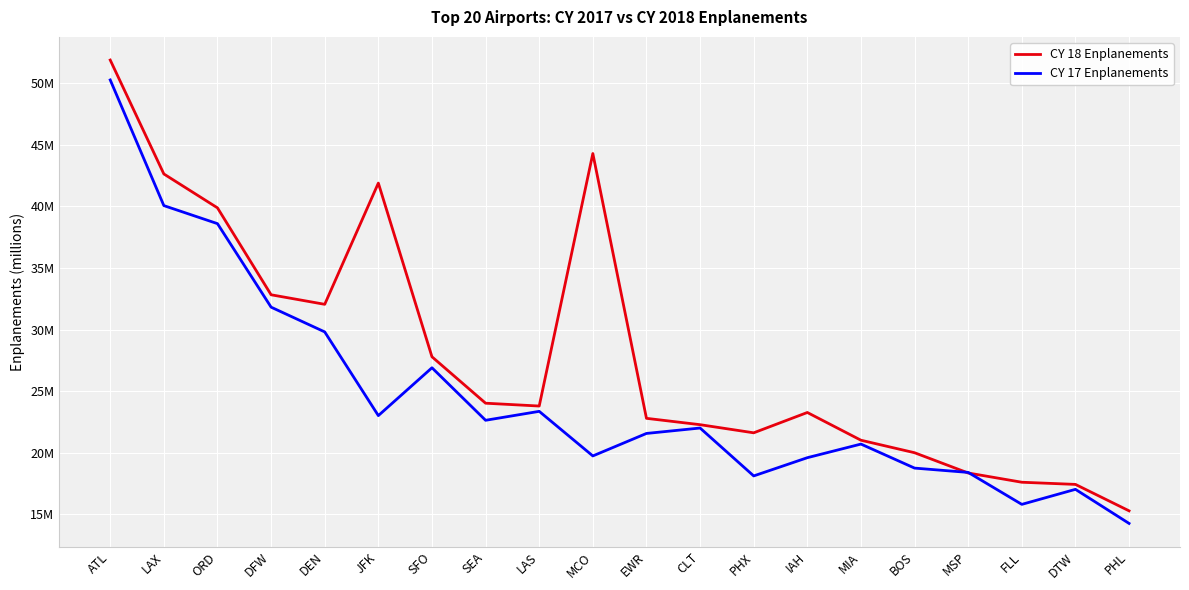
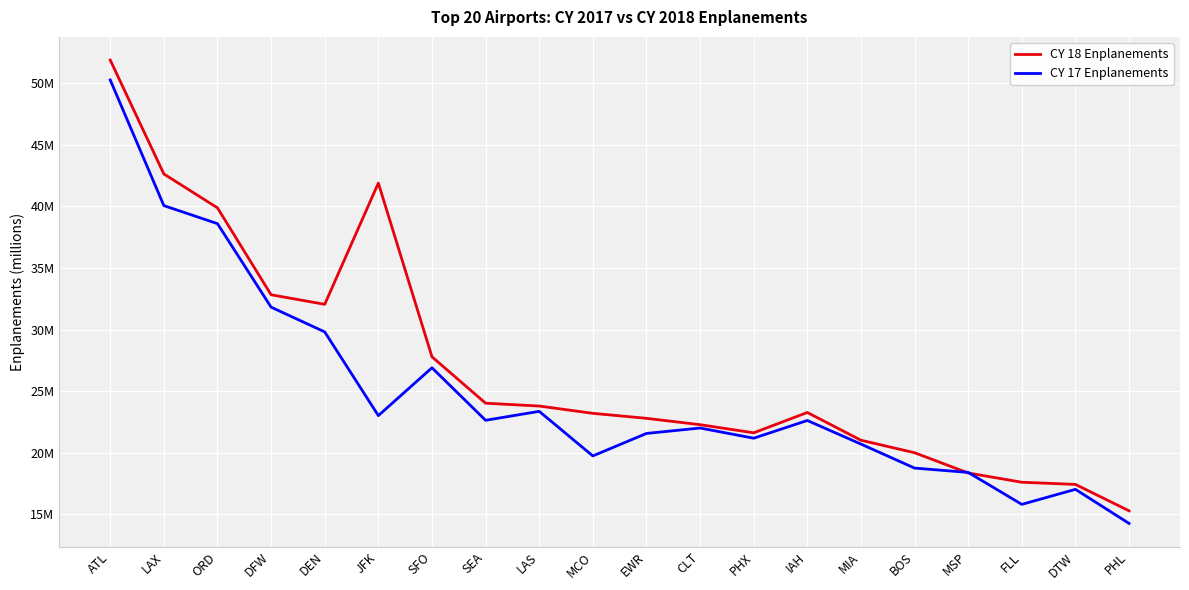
CY 18 Enplanements, MCO: 44300000 -> 23200000
CY 17 Enplanements, PHX: 18100000 -> 21200000
CY 17 Enplanements, IAH: 19600000 -> 22600000
